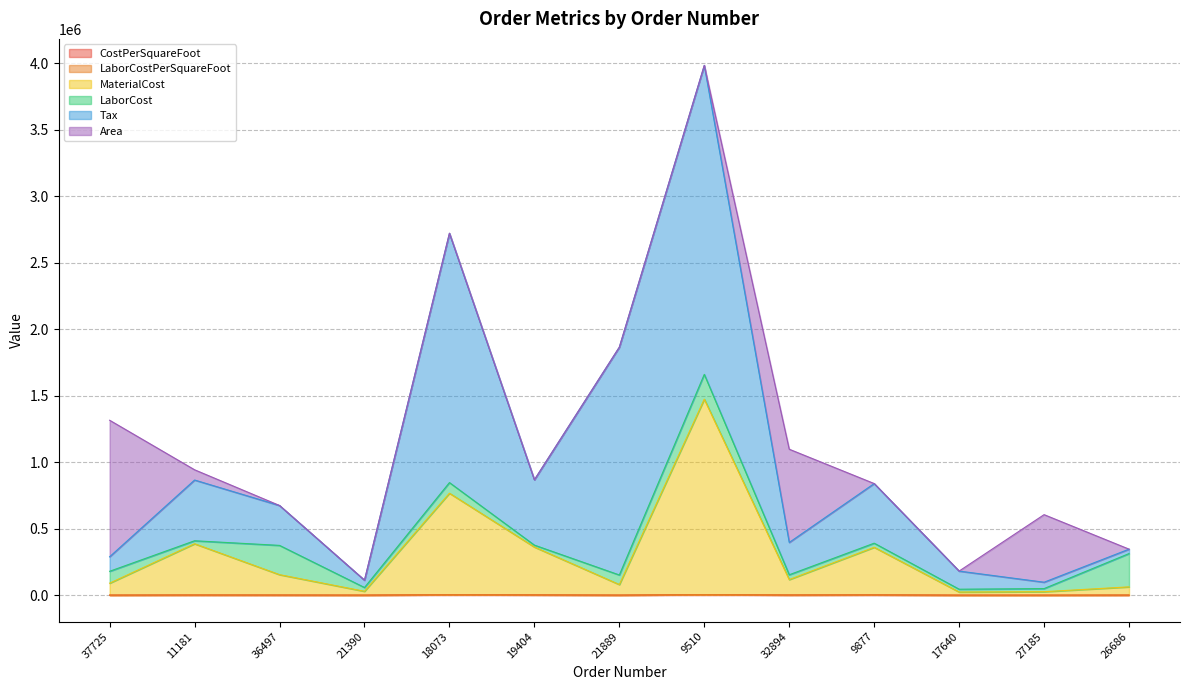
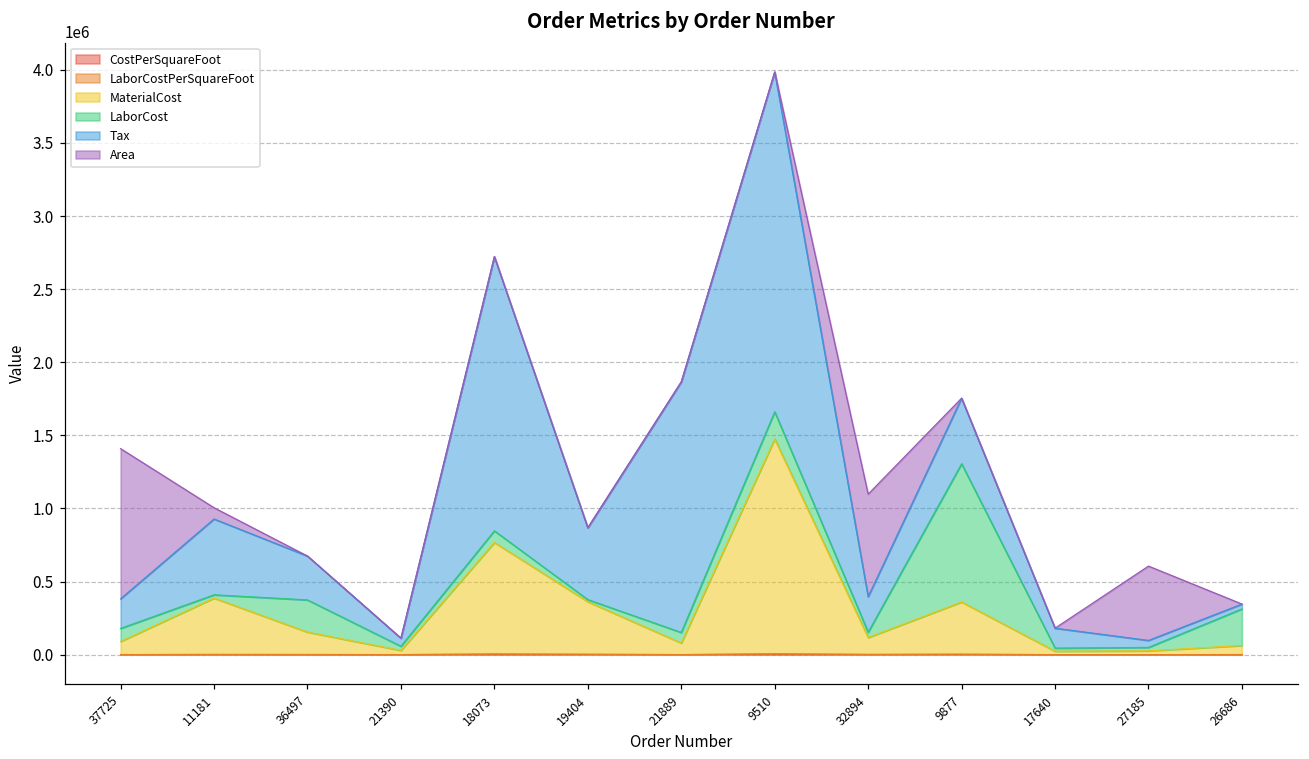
Tax, 37725: 110000 -> 200000
Tax, 11181: 460000 -> 520000
LaborCost, 9877: 30000 -> 950000
